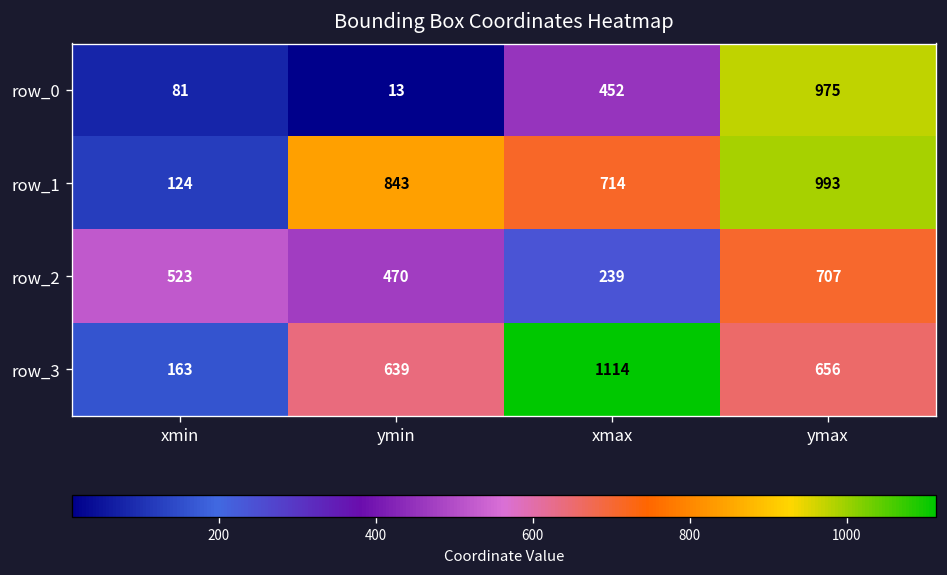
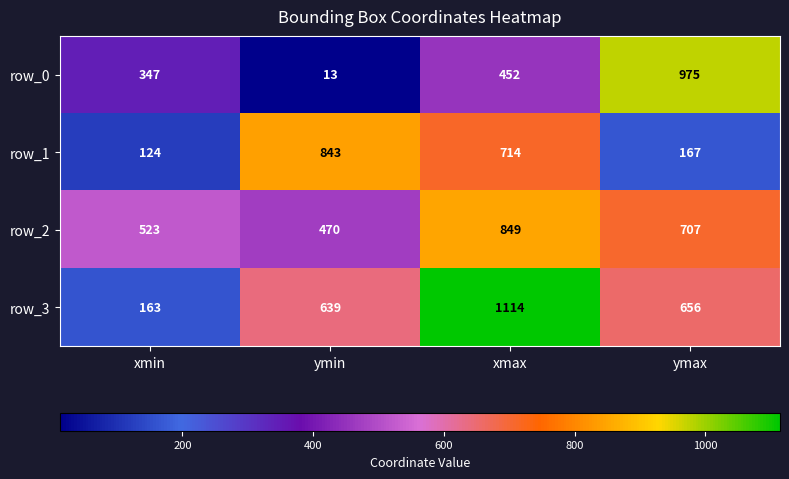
row_0, xmin: 81 -> 347
row_1, ymax: 993 -> 167
row_2, xmax: 239 -> 849
